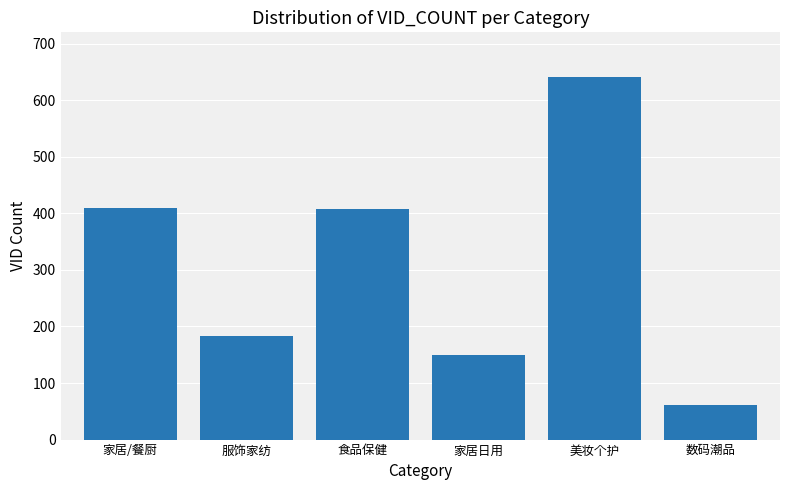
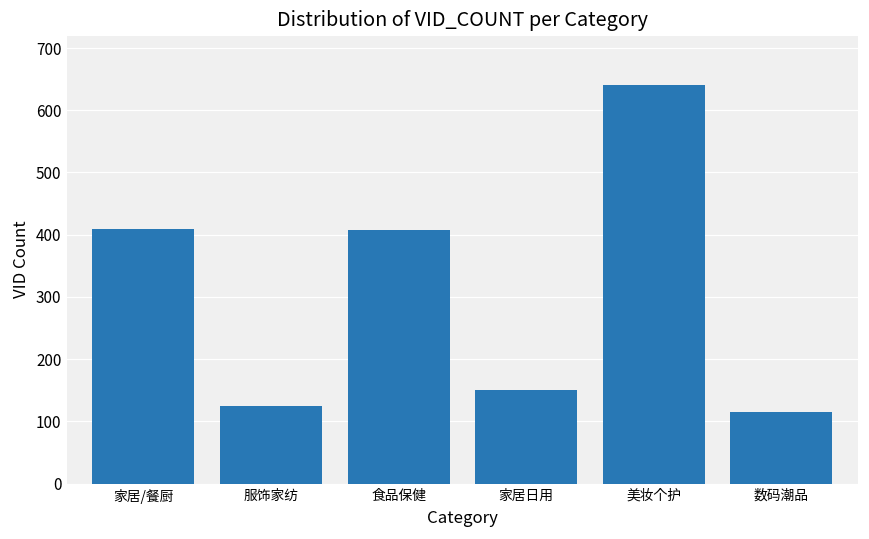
服饰家纺: 180 -> 130
数码潮品: 60 -> 120
